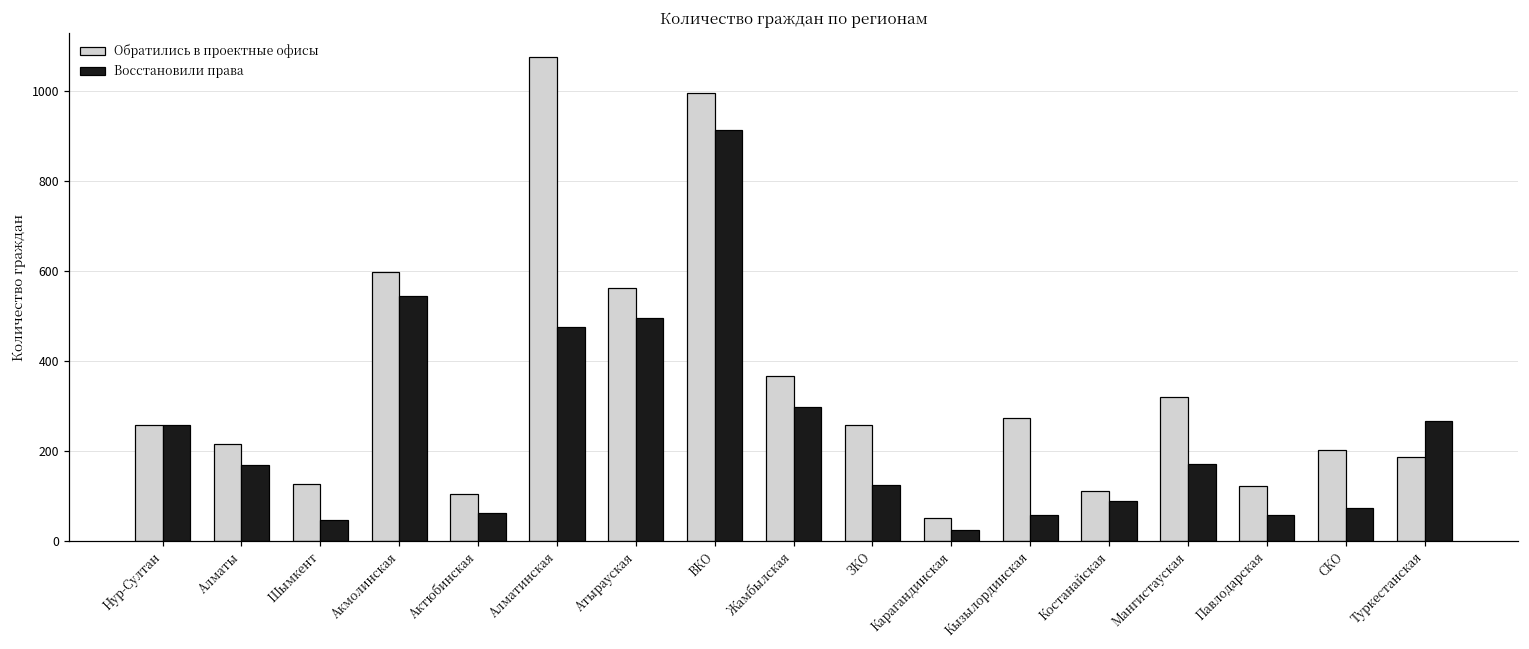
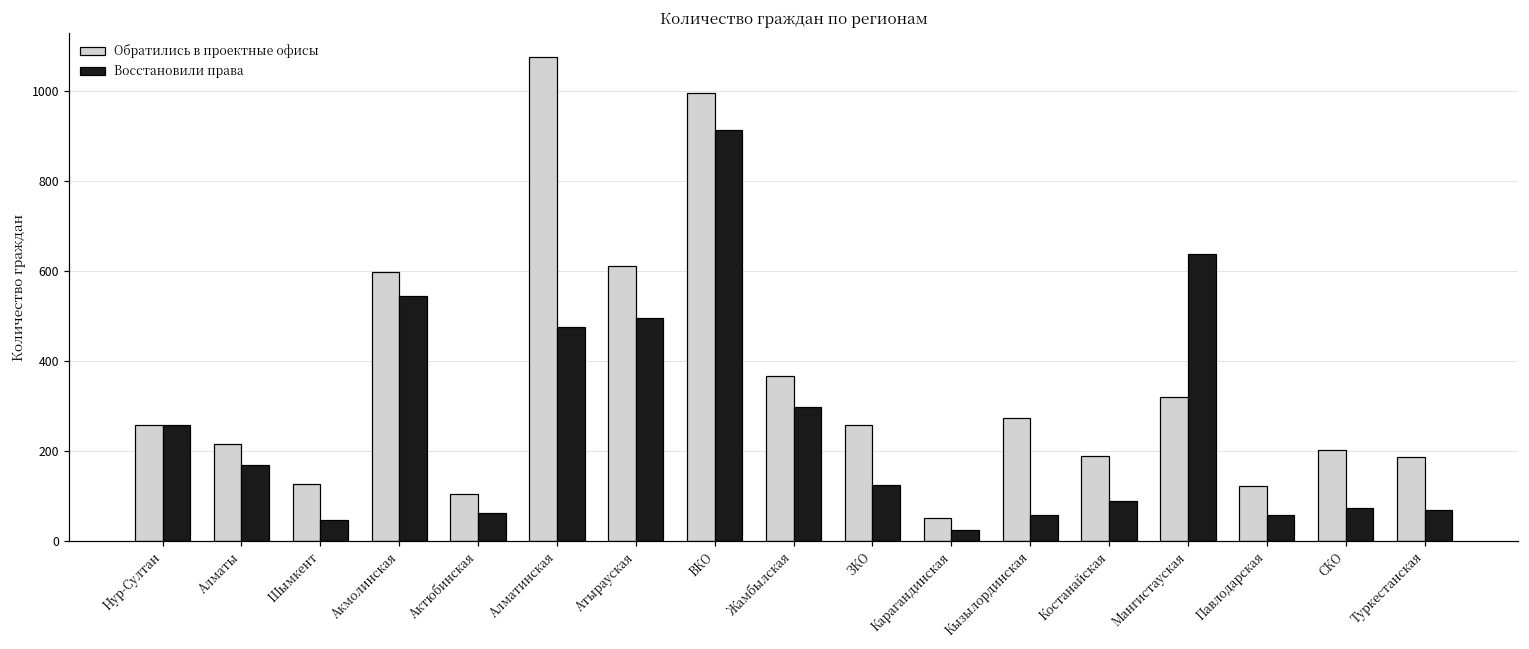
Обратились в проектные офисы, Атырауская: 560 -> 610
Обратились в проектные офисы, Костанайская: 110 -> 190
Восстановили права, Мангистауская: 170 -> 640
Восстановили права, Туркестанская: 270 -> 70
